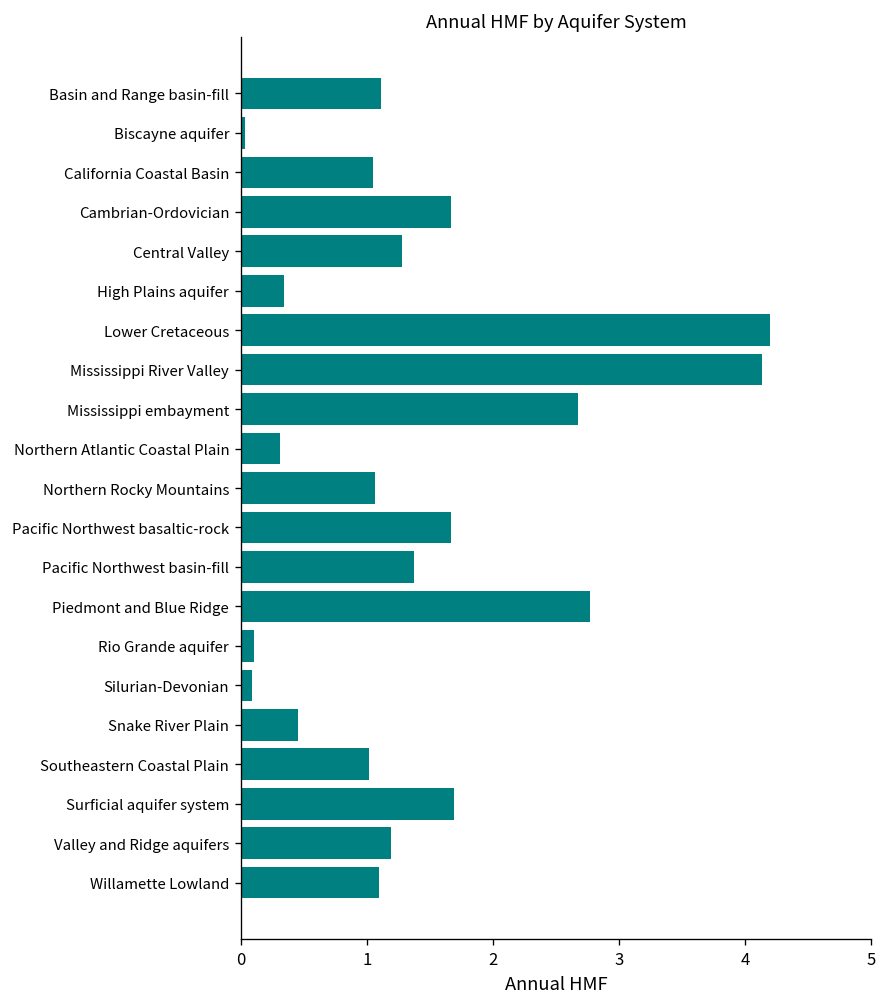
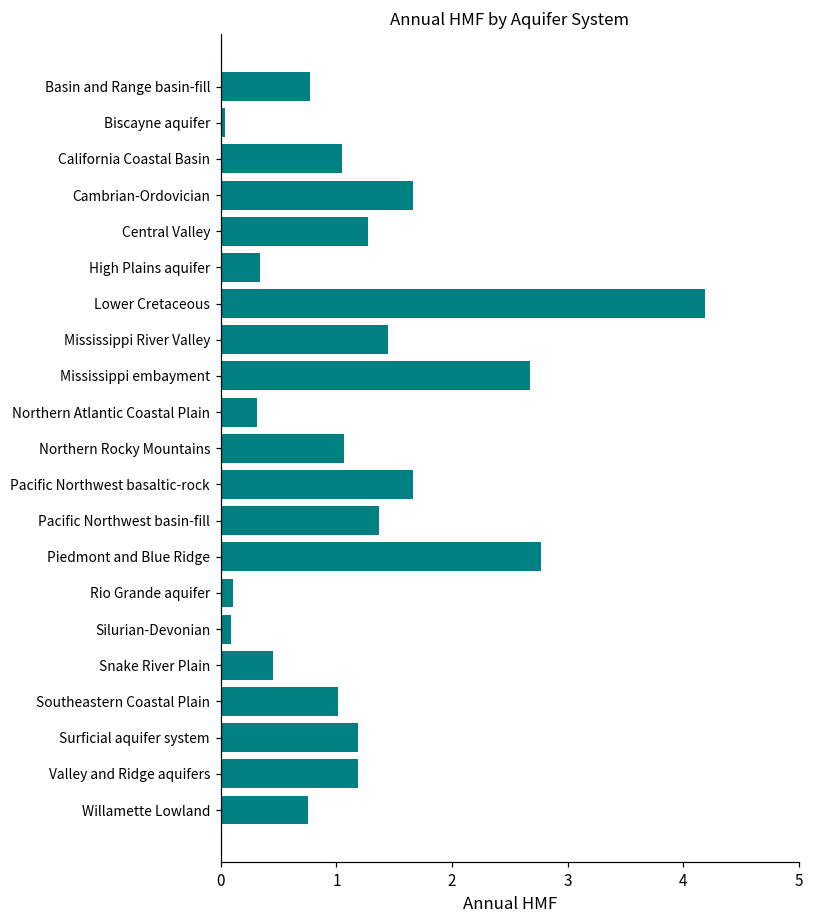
Basin and Range basin-fill: 1.11 -> 0.78
Mississippi River Valley: 4.13 -> 1.45
Surficial aquifer system: 1.69 -> 1.18
Willamette Lowland: 1.10 -> 0.75
